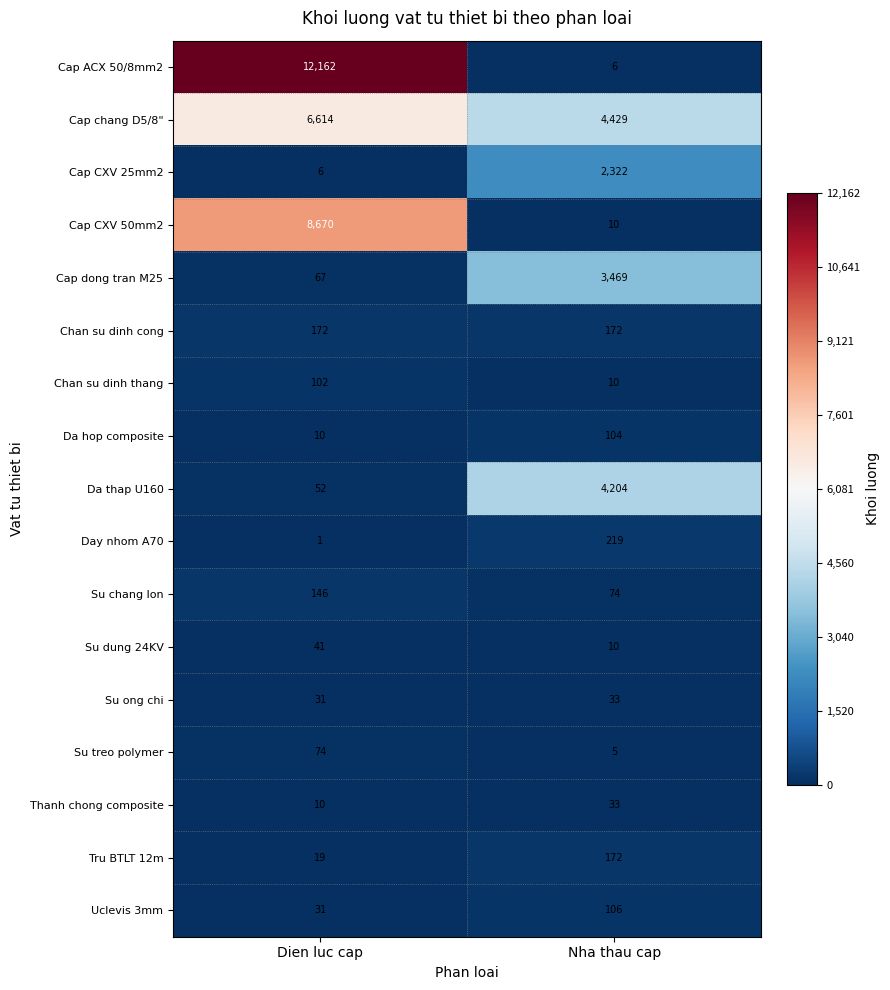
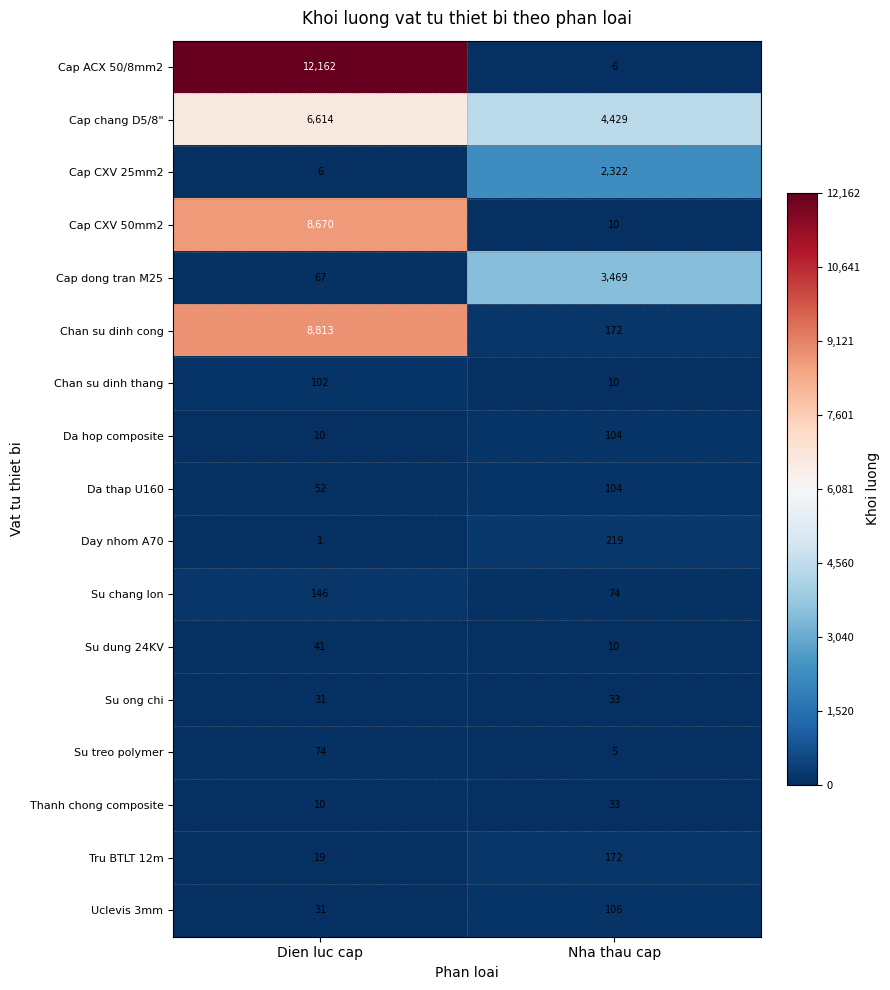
Chan su dinh cong, Dien luc cap: 172 -> 8,813
Da thap U160, Nha thau cap: 4,204 -> 104
